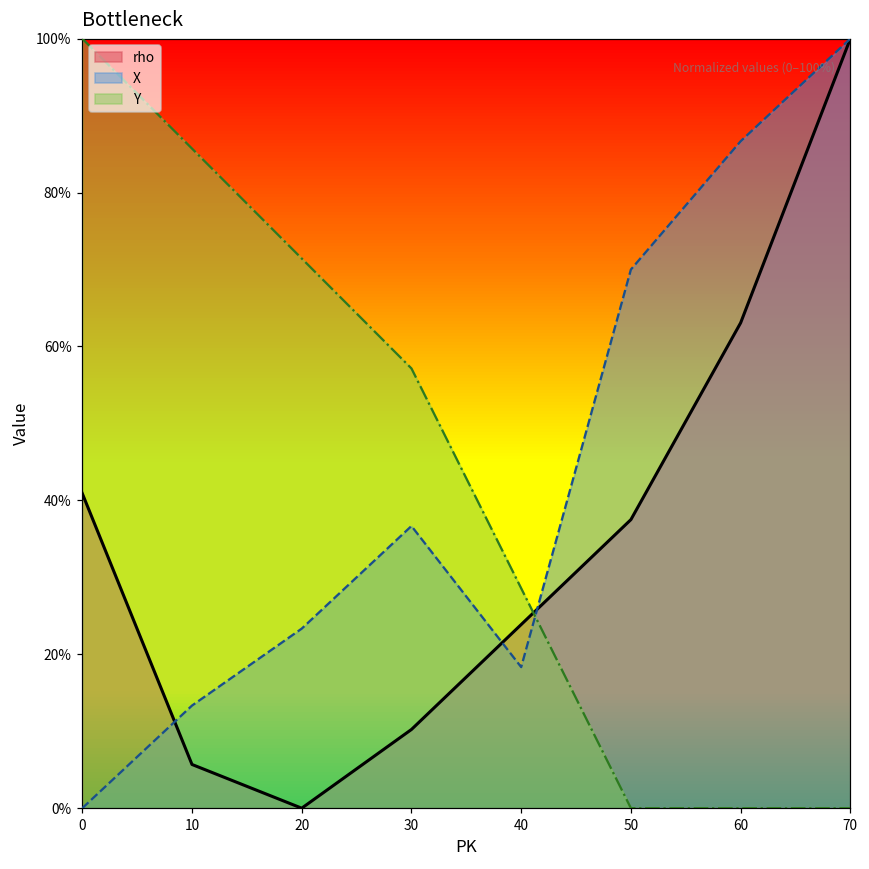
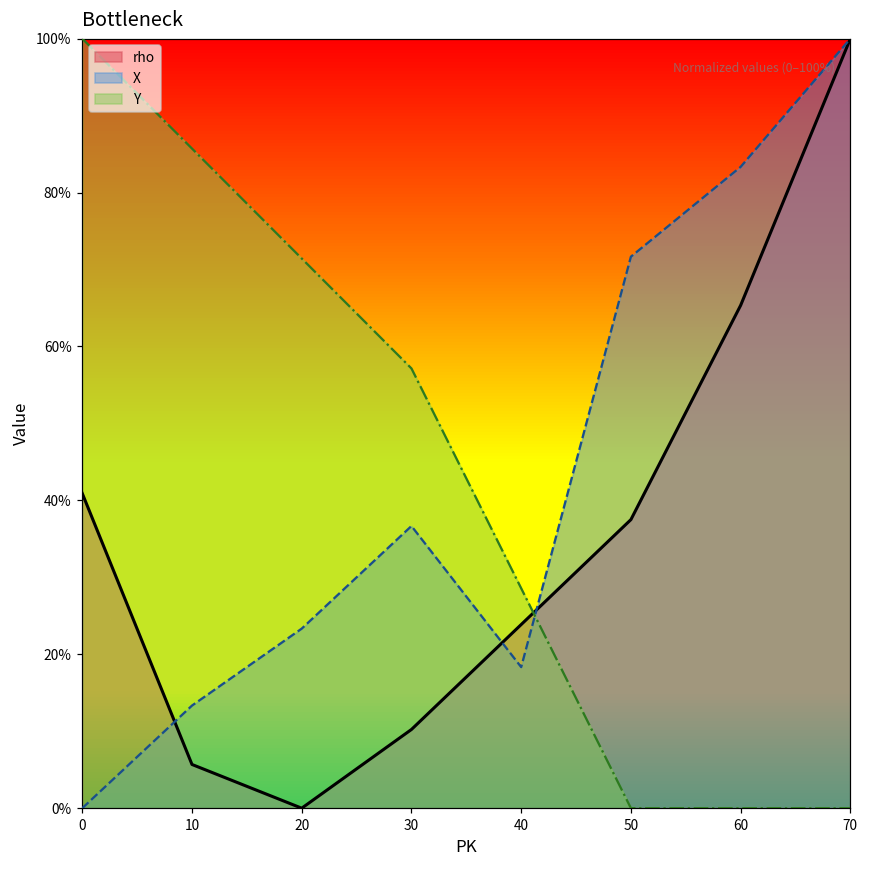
X, 50: 70% -> 72%
rho, 60: 63% -> 65%
X, 60: 87% -> 83%
